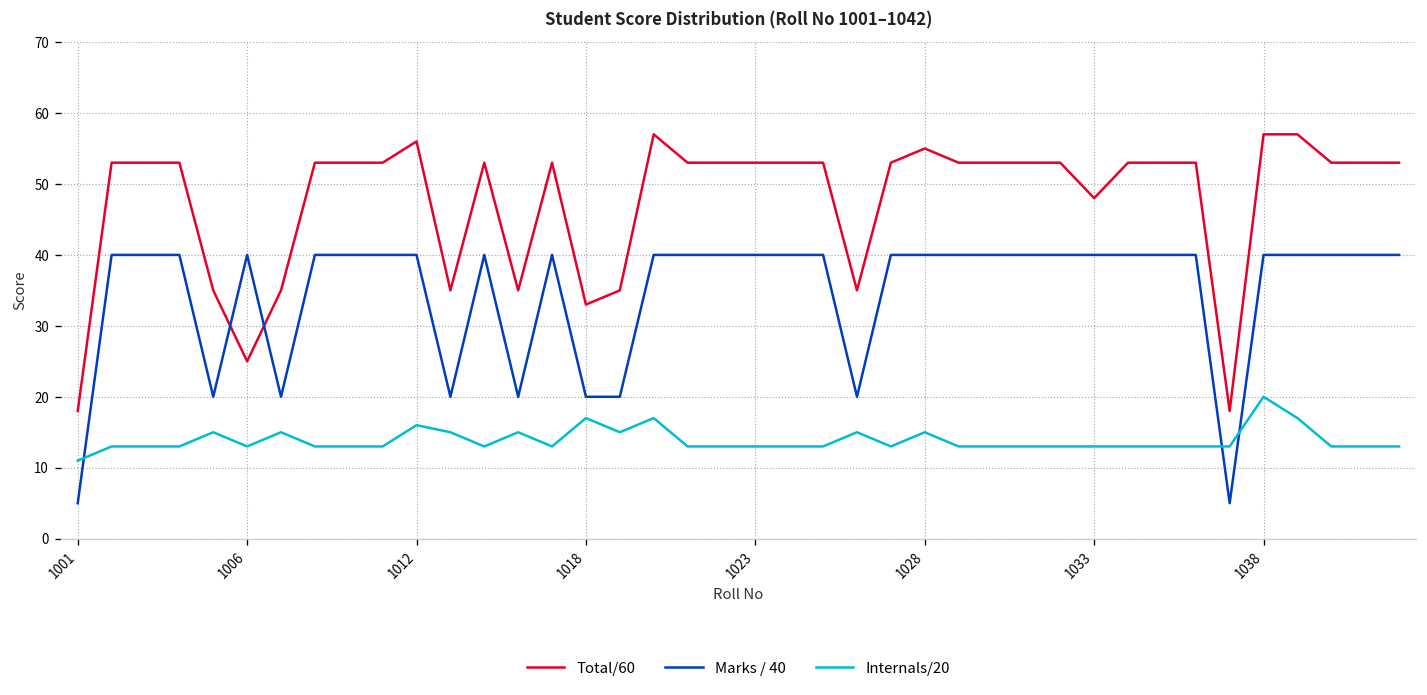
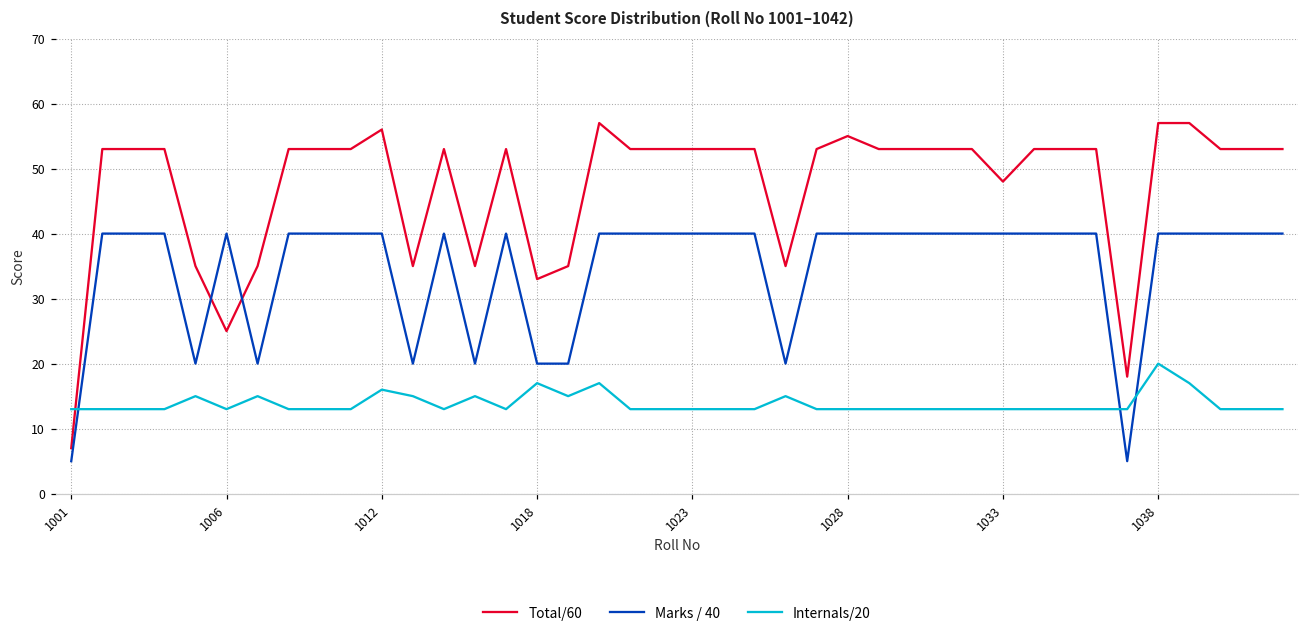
Total/60, 1001: 18 -> 7
Internals/20, 1001: 11 -> 13
Internals/20, 1028: 15 -> 13
